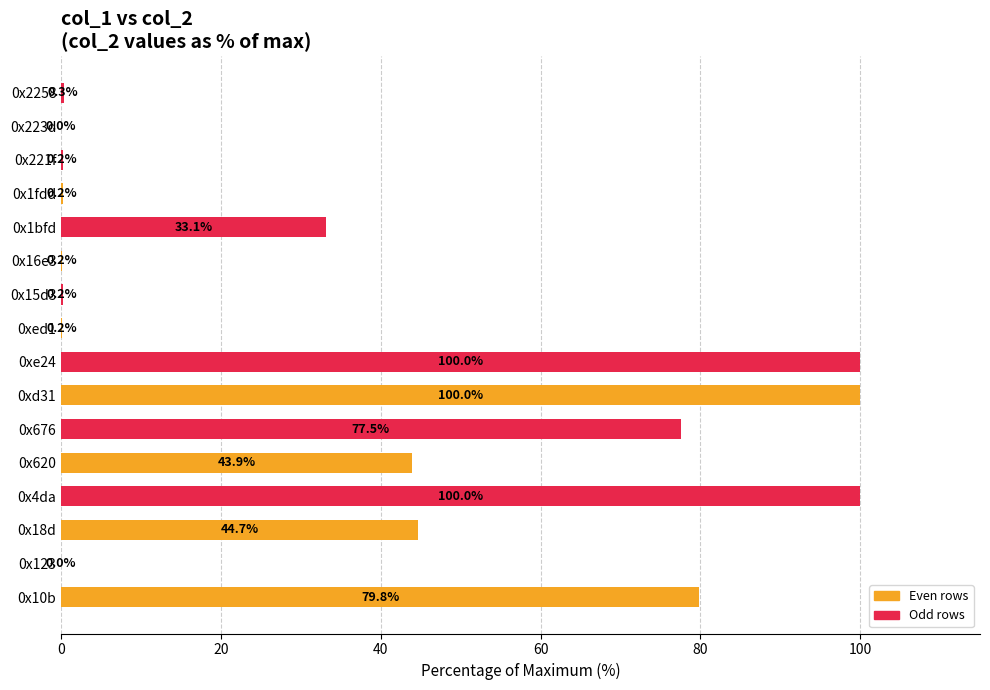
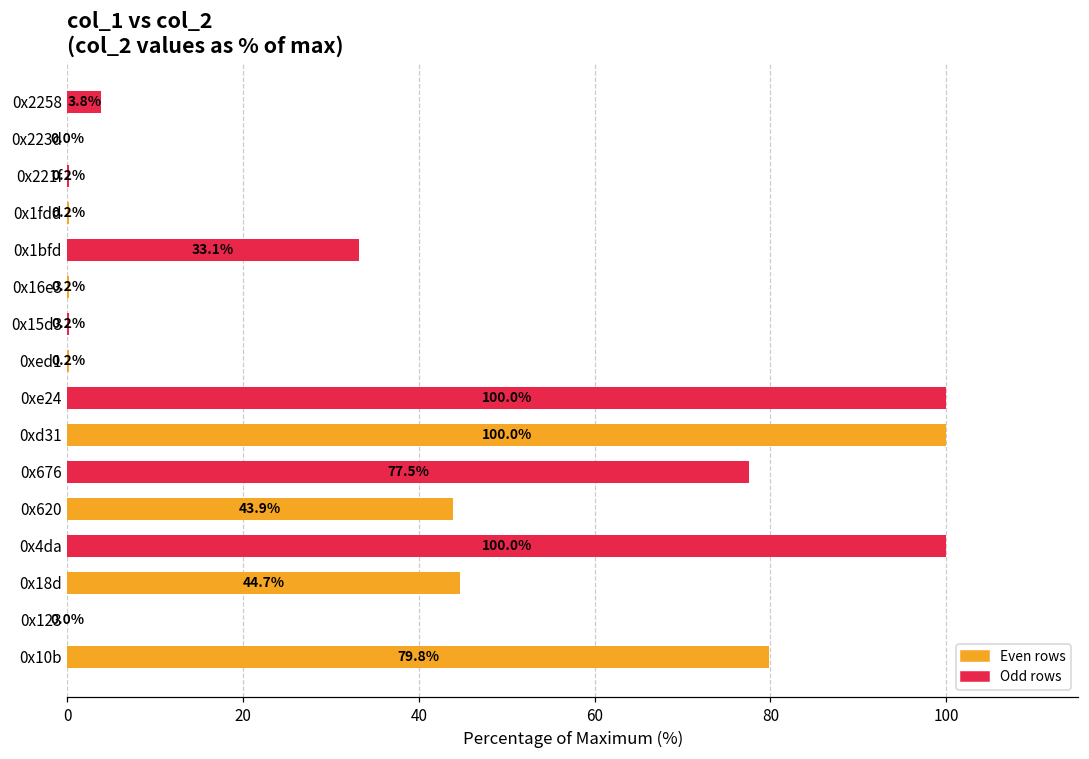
0x2258: 0.3% -> 3.8%
